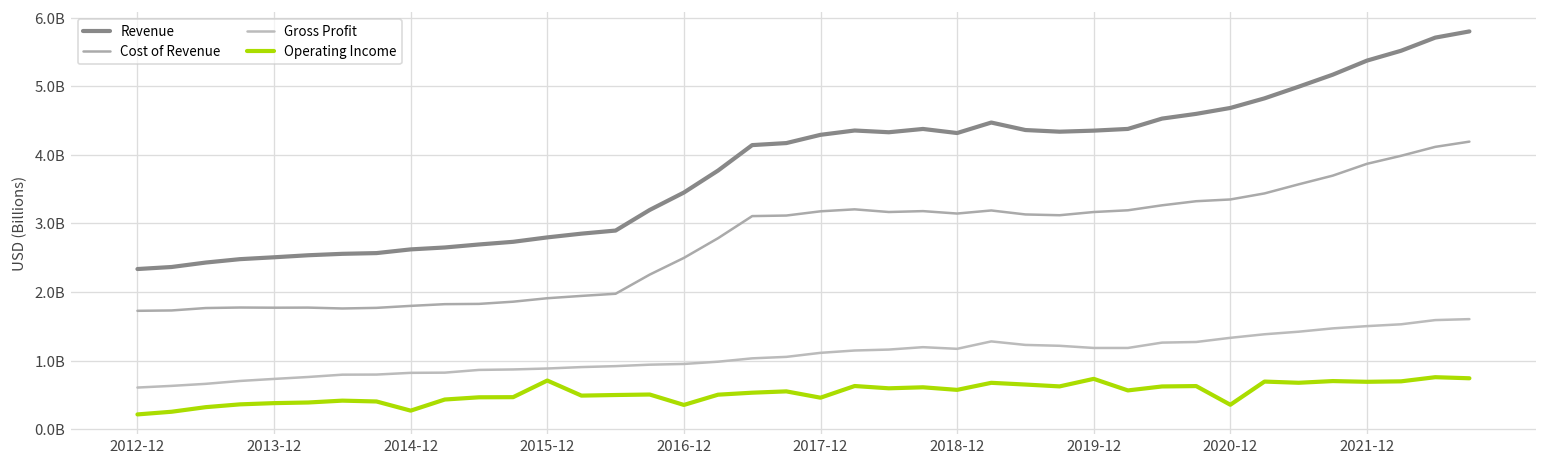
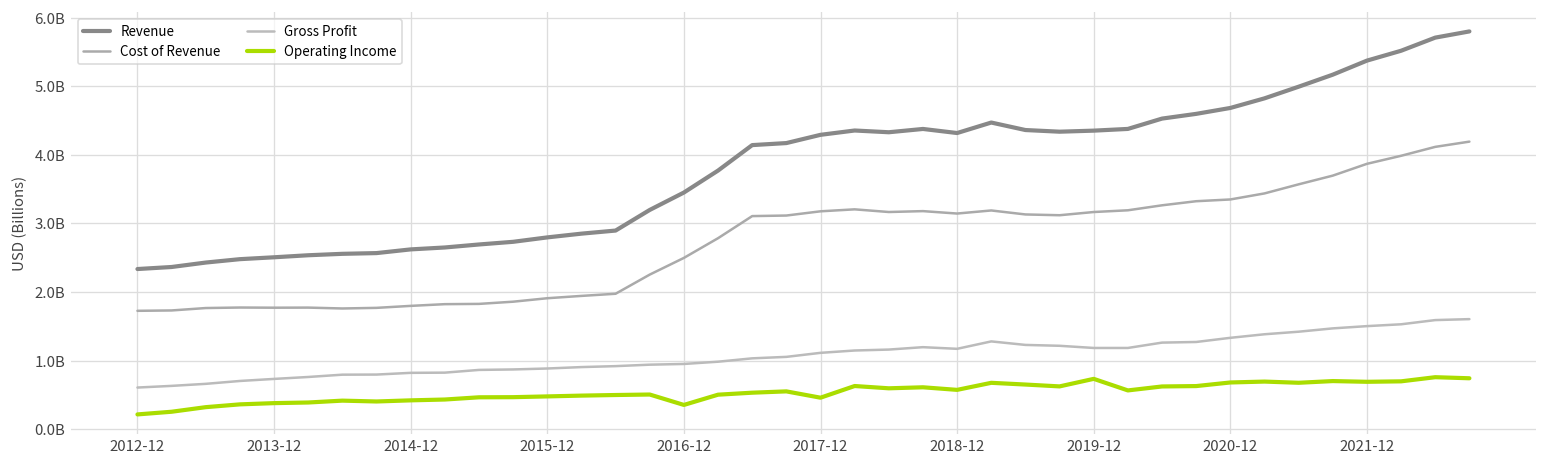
Operating Income, 2014-12: 300000000 -> 400000000
Operating Income, 2015-12: 700000000 -> 500000000
Operating Income, 2020-12: 400000000 -> 700000000
